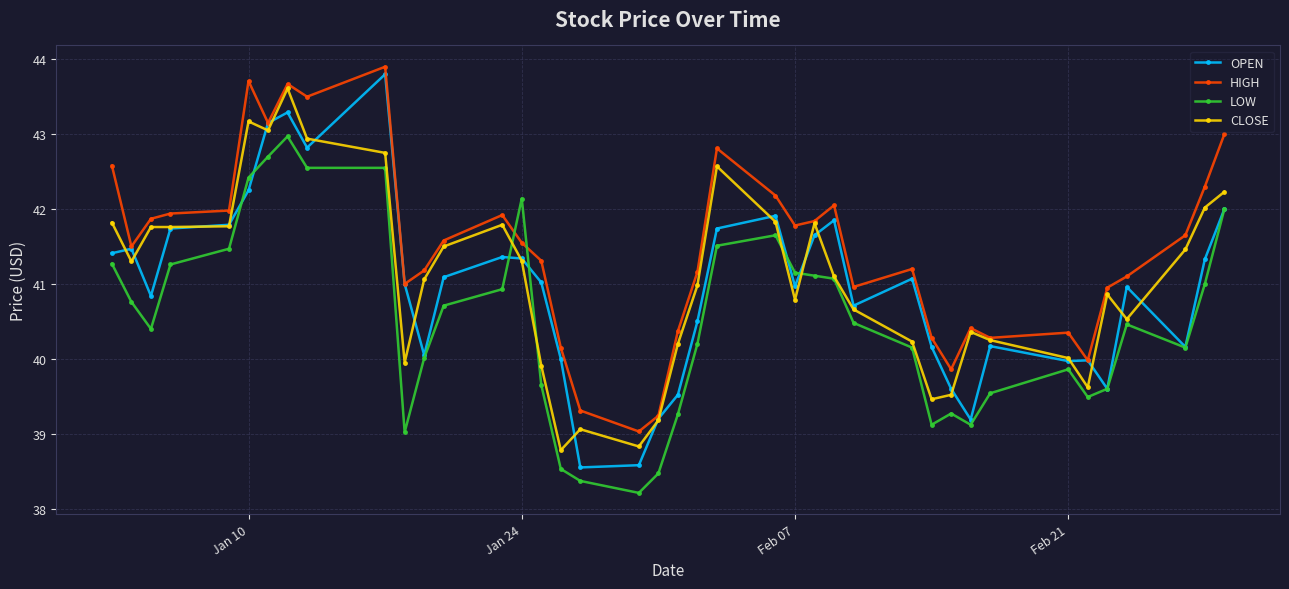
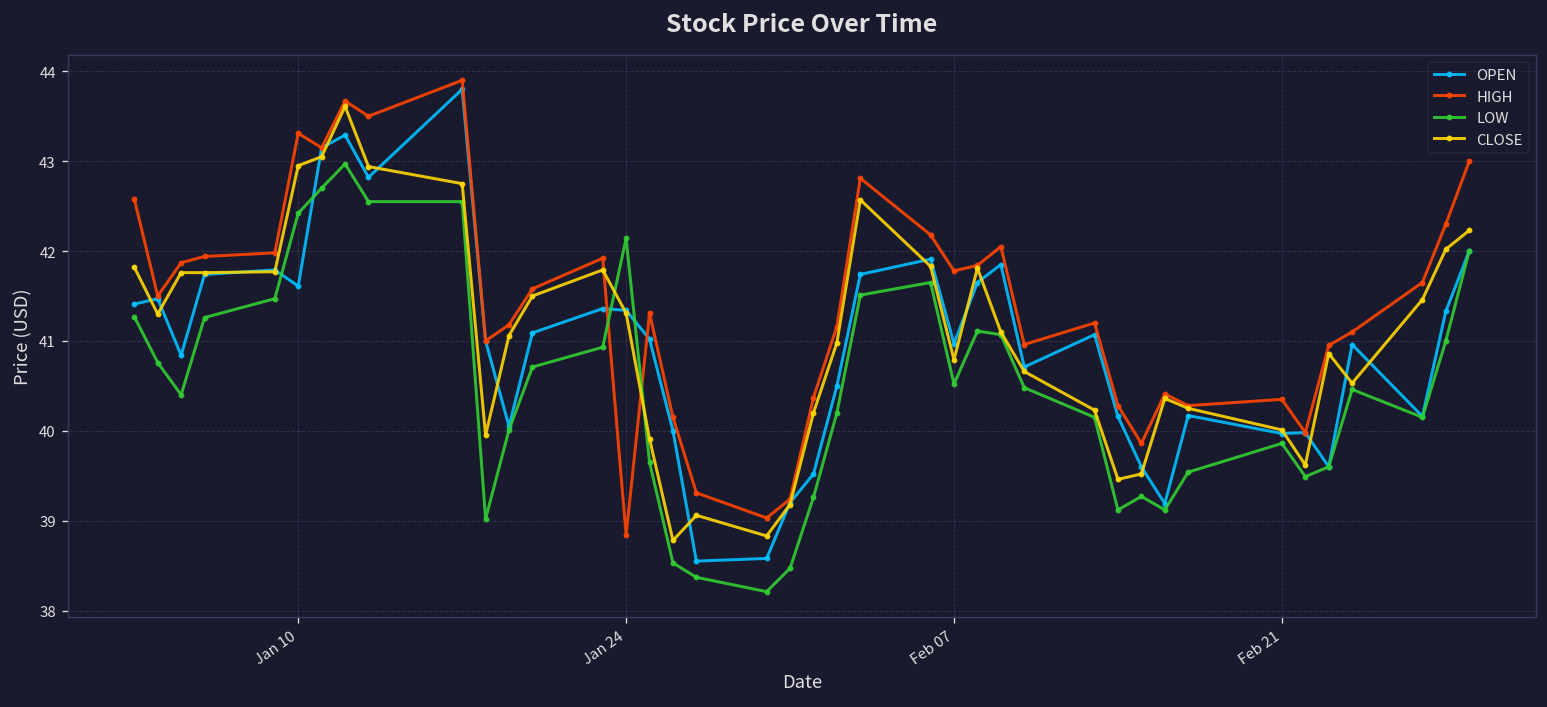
OPEN, Jan 10: 42.3 -> 41.6
HIGH, Jan 10: 43.7 -> 43.3
CLOSE, Jan 10: 43.2 -> 43.0
HIGH, Jan 24: 41.6 -> 38.8
LOW, Feb 07: 41.2 -> 40.5
